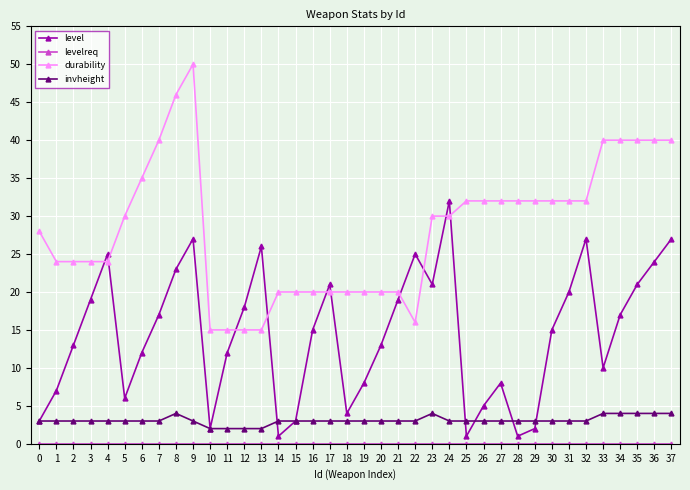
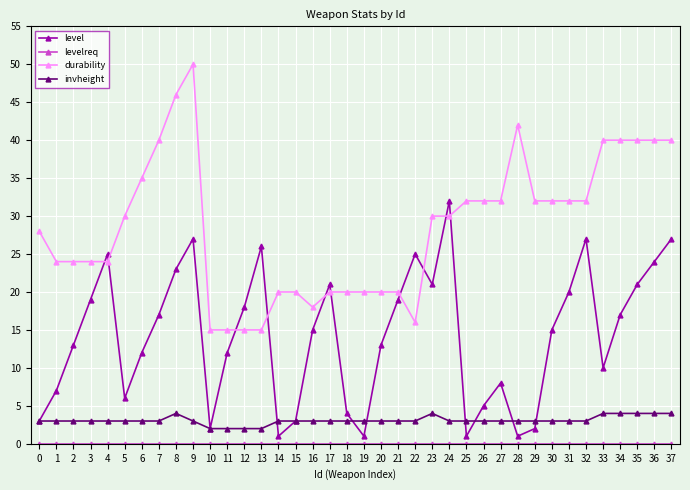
durability, 16: 20 -> 18
level, 19: 8 -> 1
durability, 28: 32 -> 42
